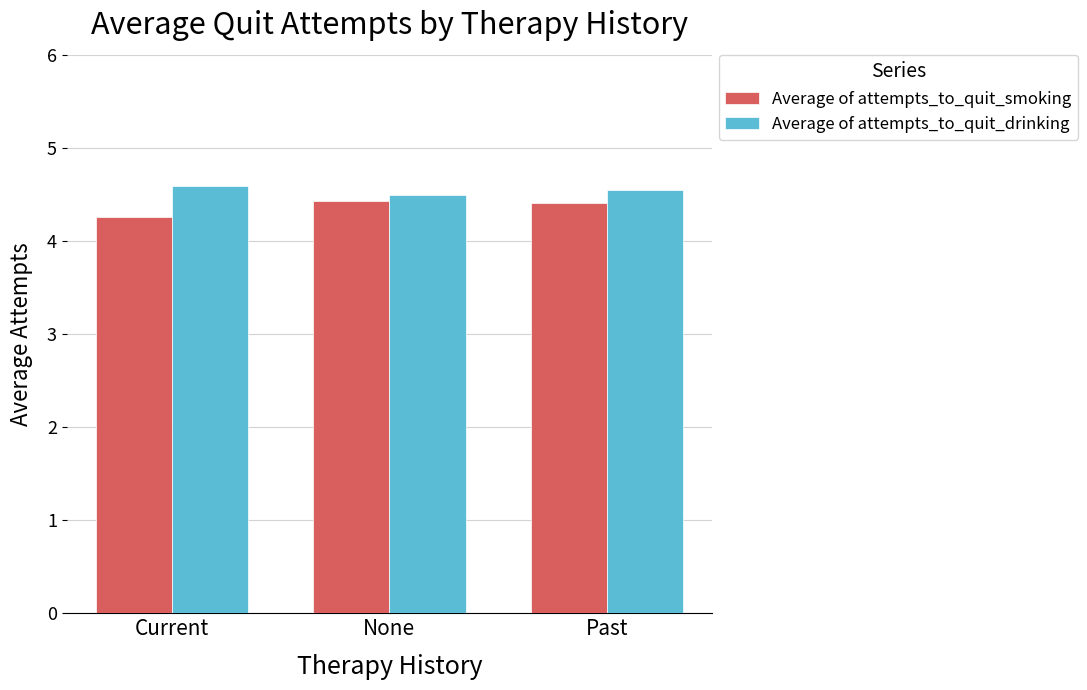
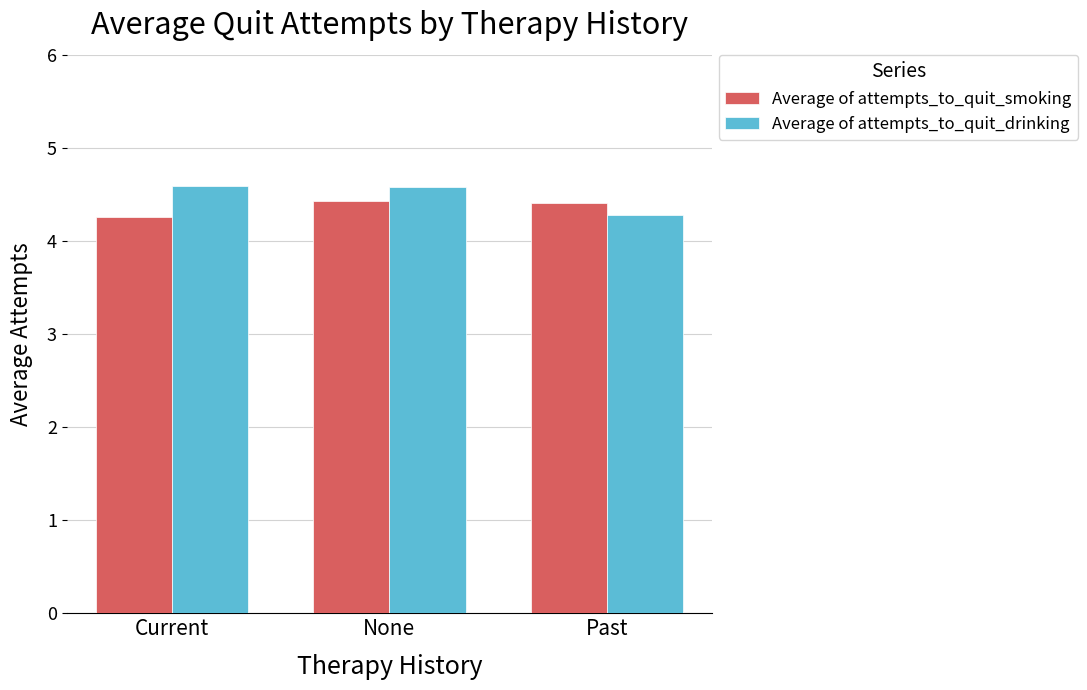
Average of attempts_to_quit_drinking, None: 4.5 -> 4.6
Average of attempts_to_quit_drinking, Past: 4.5 -> 4.3
